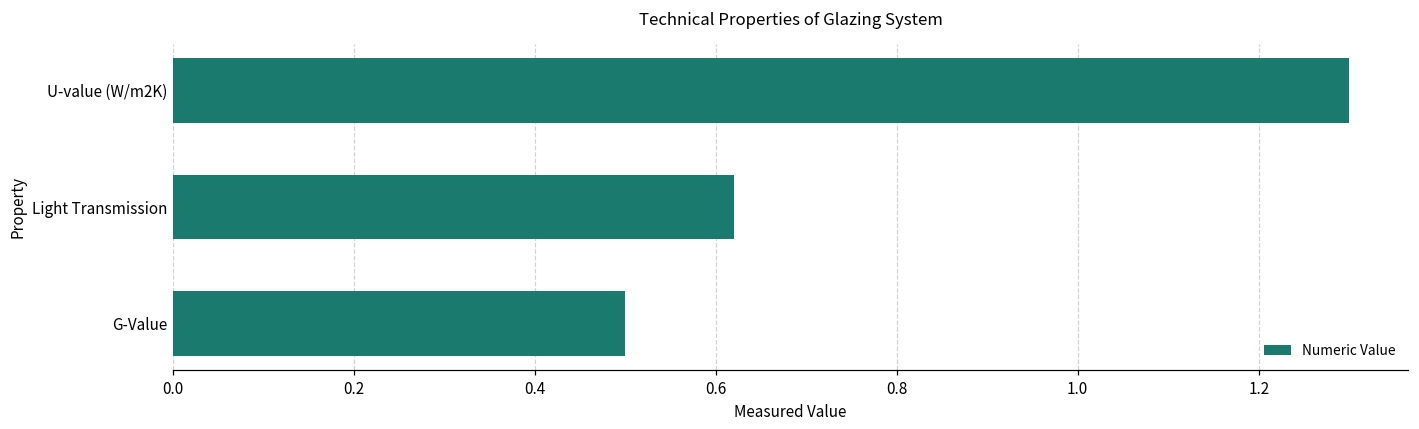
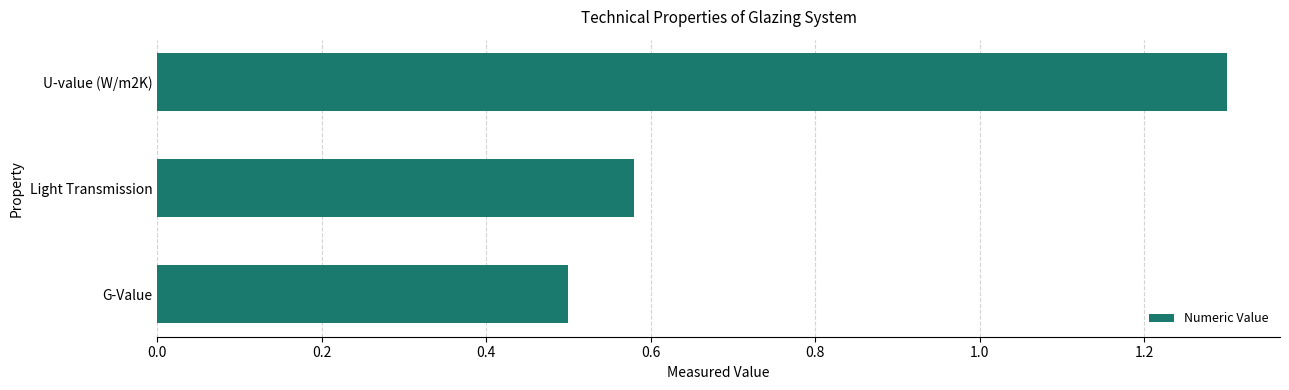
Light Transmission: 0.62 -> 0.58
